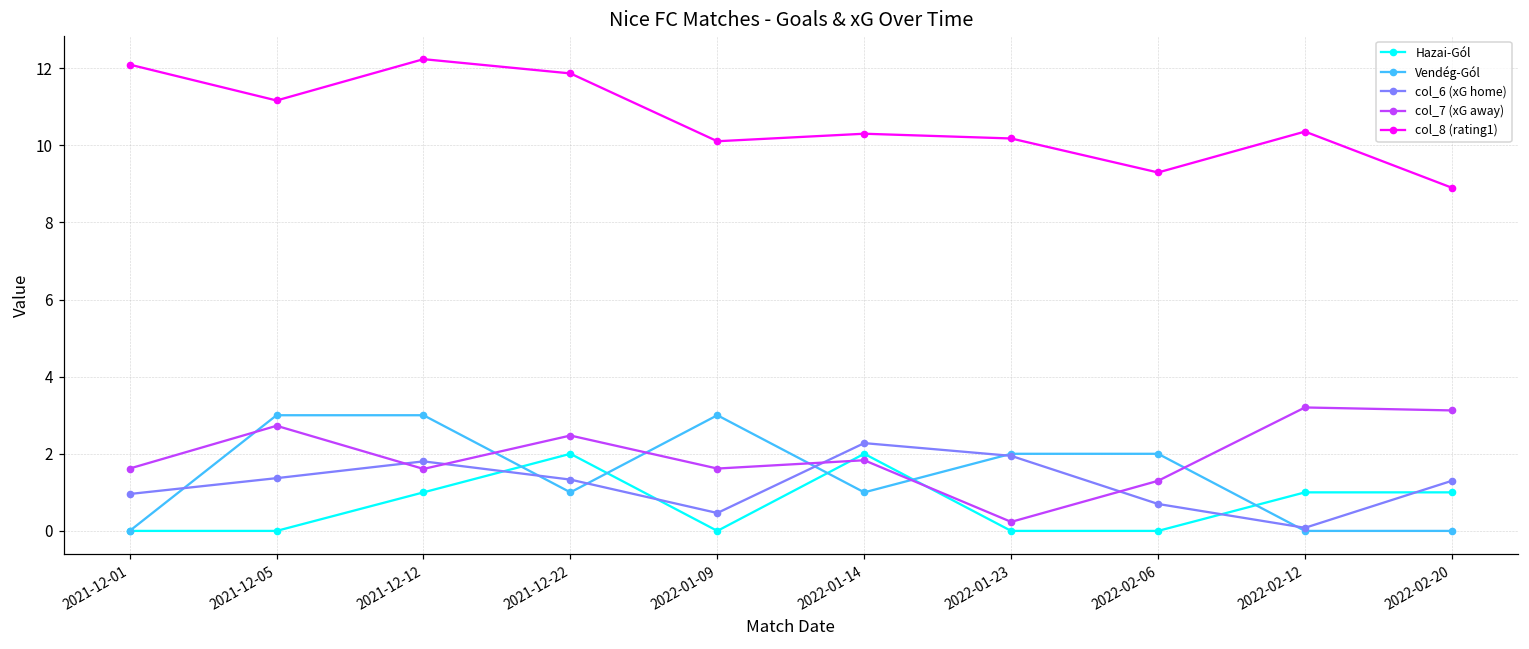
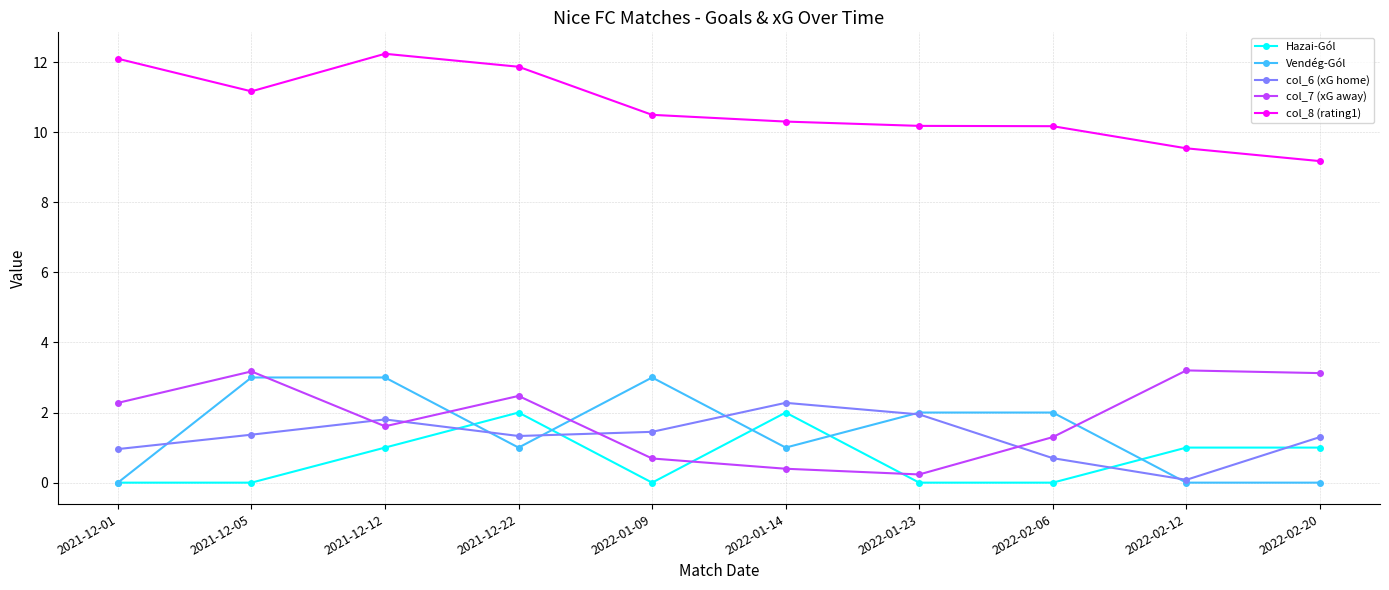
col_7 (xG away), 2021-12-01: 1.6 -> 2.3
col_7 (xG away), 2021-12-05: 2.7 -> 3.2
col_6 (xG home), 2022-01-09: 0.5 -> 1.4
col_7 (xG away), 2022-01-09: 1.6 -> 0.7
col_8 (rating1), 2022-01-09: 10.1 -> 10.5
col_7 (xG away), 2022-01-14: 1.8 -> 0.4
col_8 (rating1), 2022-02-06: 9.3 -> 10.2
col_8 (rating1), 2022-02-12: 10.4 -> 9.5
col_8 (rating1), 2022-02-20: 8.9 -> 9.2
